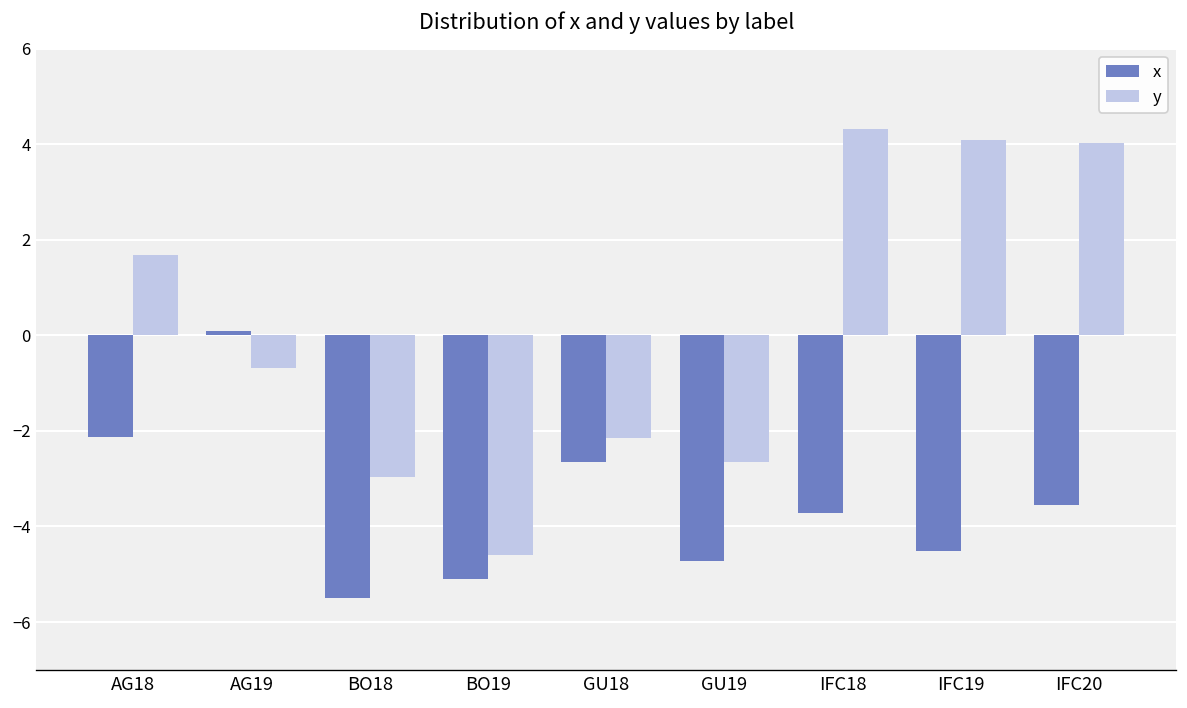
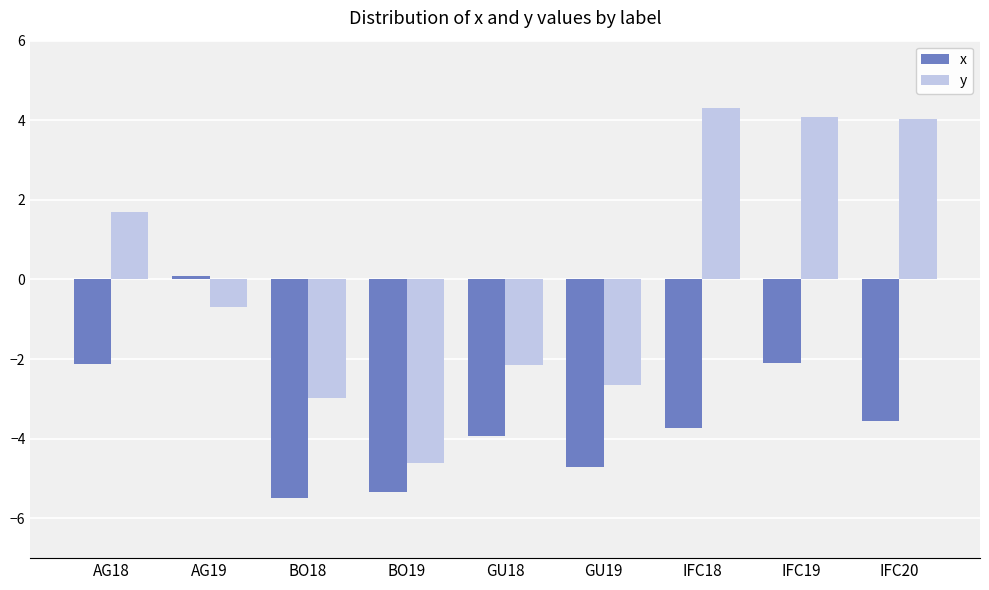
x, BO19: -5.1 -> -5.3
x, GU18: -2.7 -> -3.9
x, IFC19: -4.5 -> -2.1
